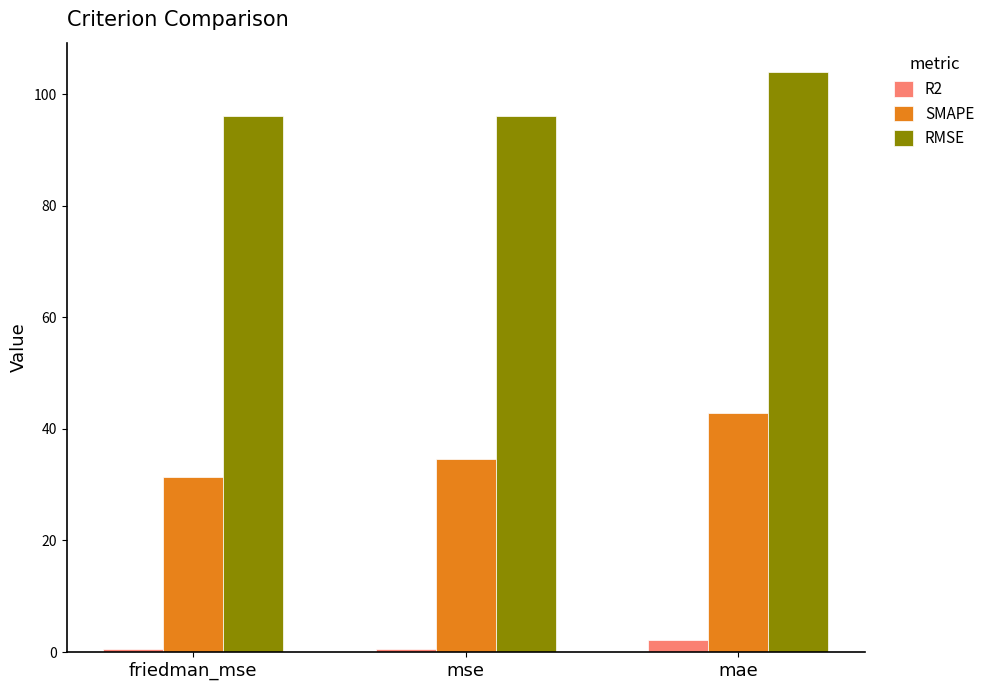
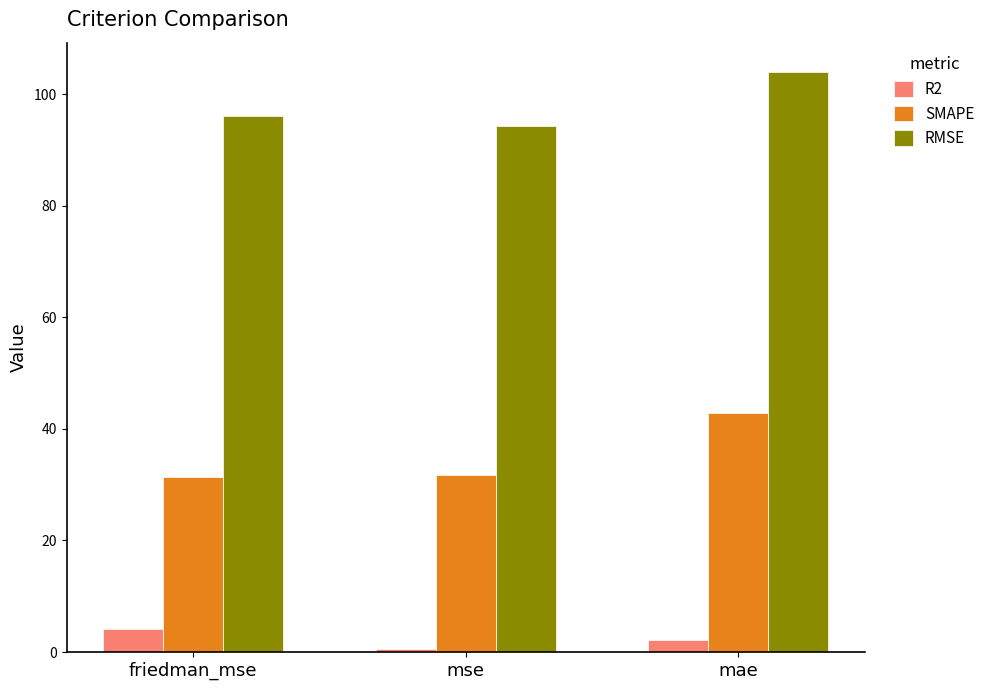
R2, friedman_mse: 1 -> 4
SMAPE, mse: 35 -> 32
RMSE, mse: 96 -> 94
